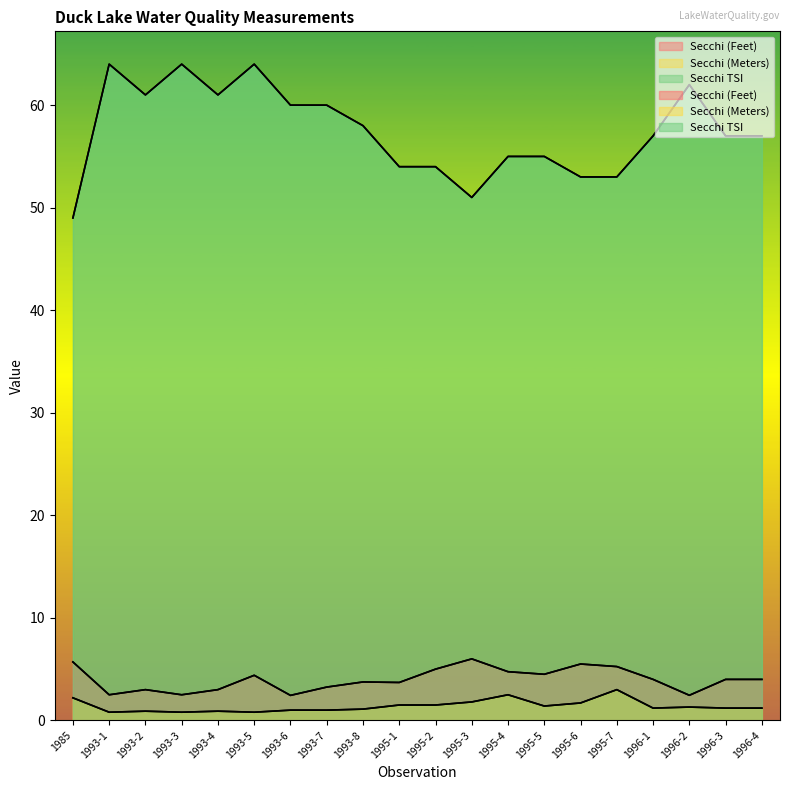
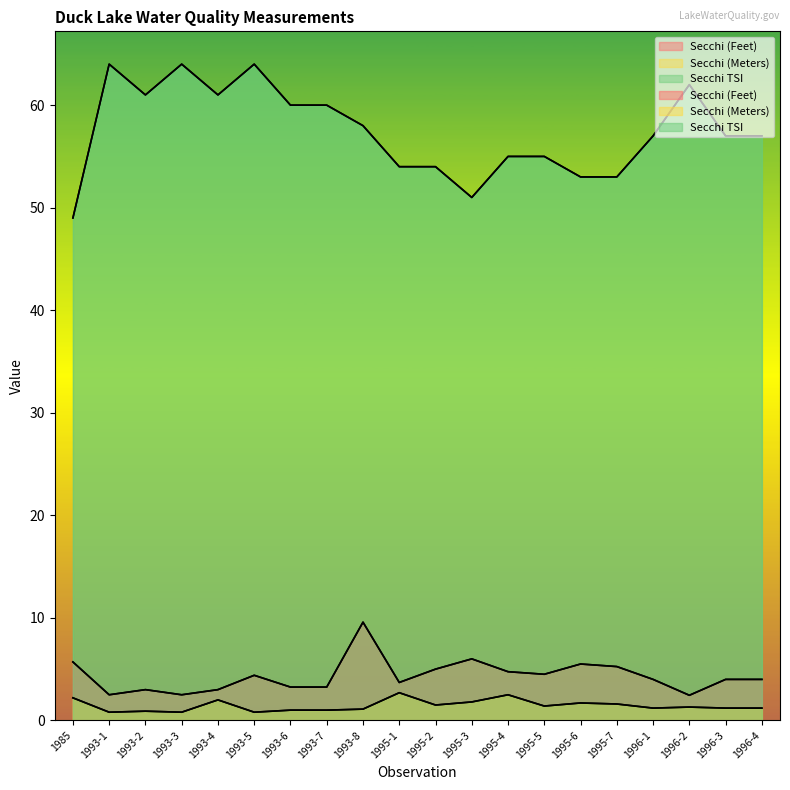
Secchi (Meters), 1993-4: 0.9 -> 2.0
Secchi (Feet), 1993-6: 2.4 -> 3.3
Secchi (Feet), 1993-8: 3.8 -> 9.6
Secchi (Meters), 1995-1: 1.5 -> 2.7
Secchi (Meters), 1995-7: 3.0 -> 1.6
